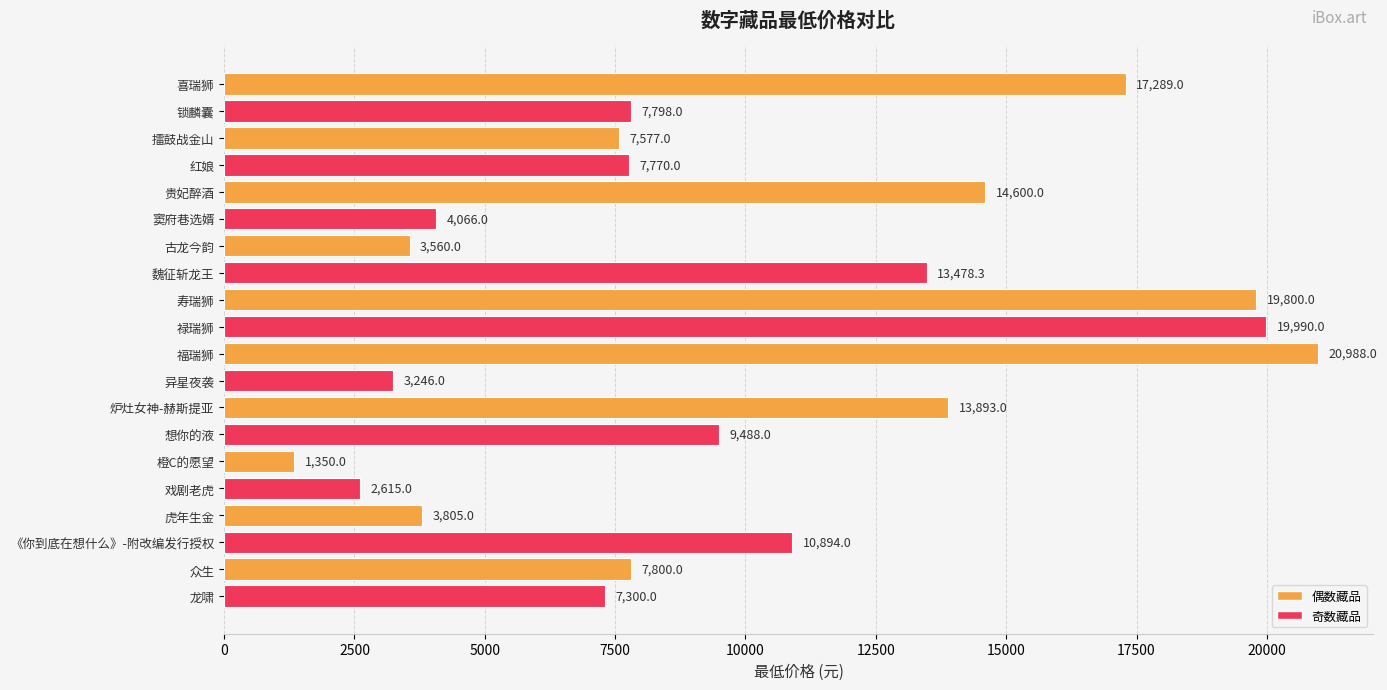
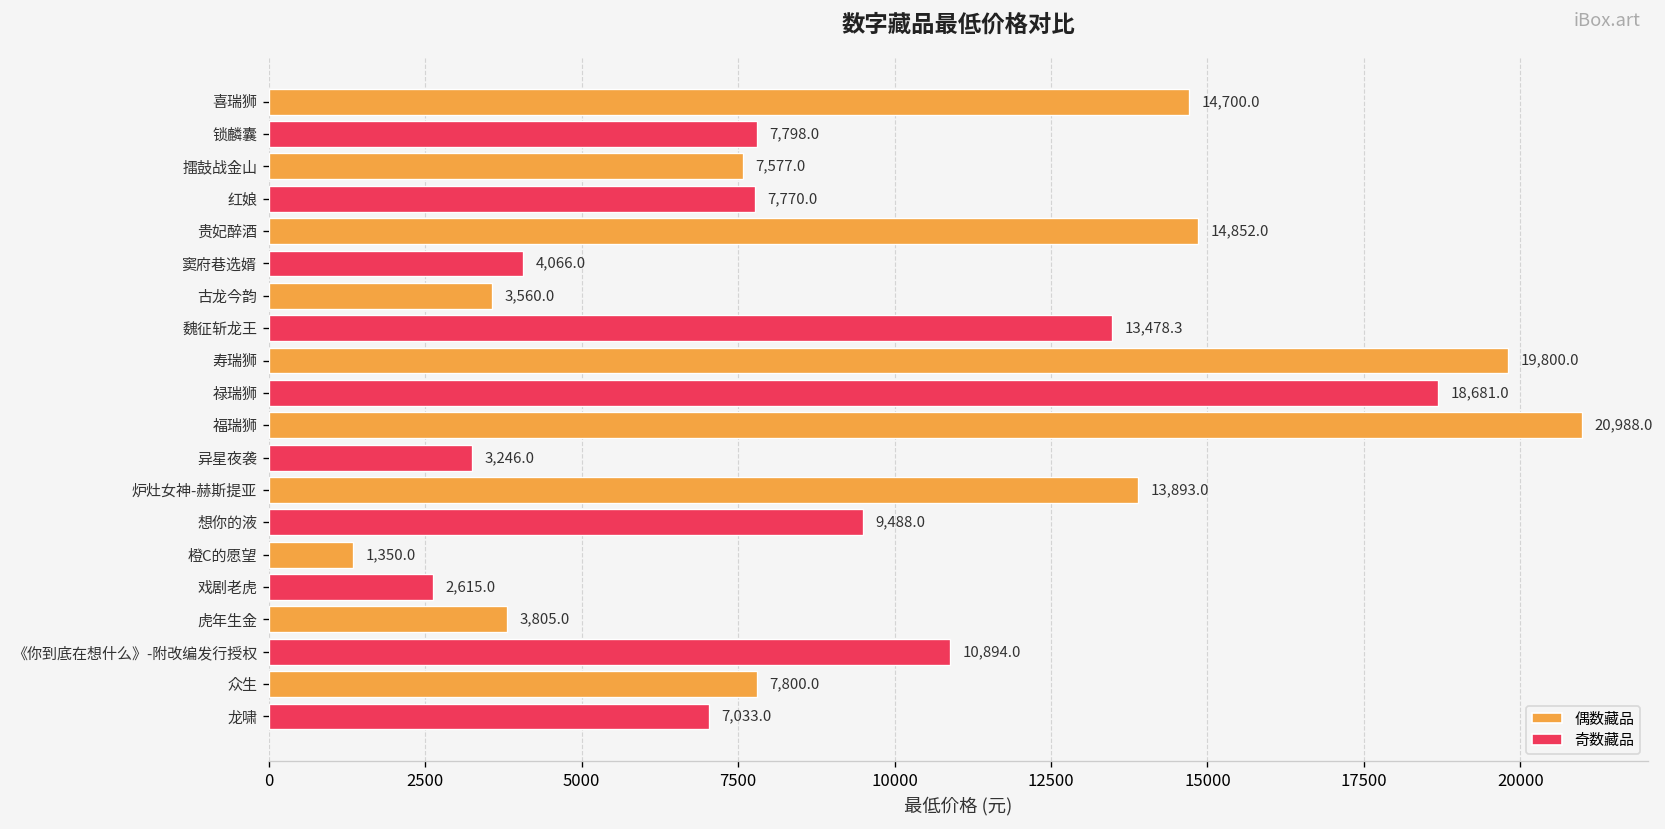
喜瑞狮: 17,289.0 -> 14,700.0
贵妃醉酒: 14,600.0 -> 14,852.0
禄瑞狮: 19,990.0 -> 18,681.0
龙啸: 7,300.0 -> 7,033.0
